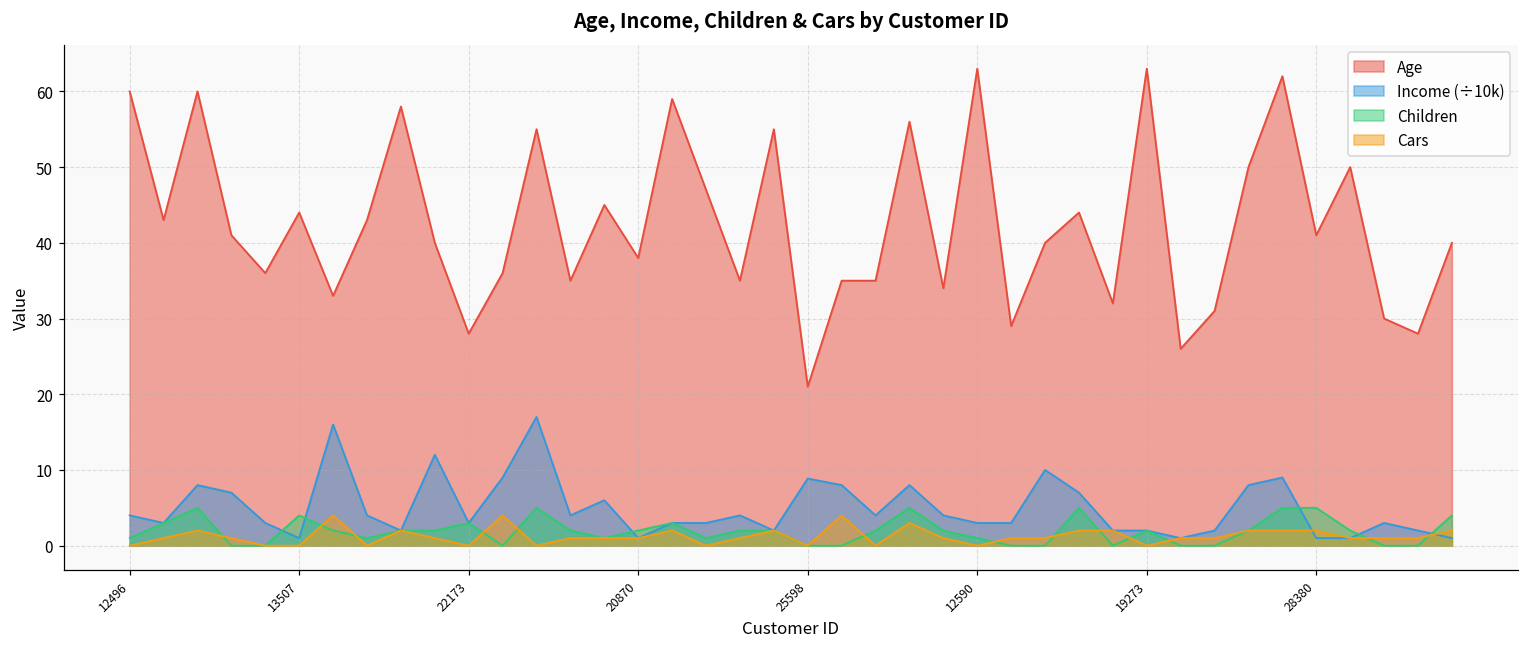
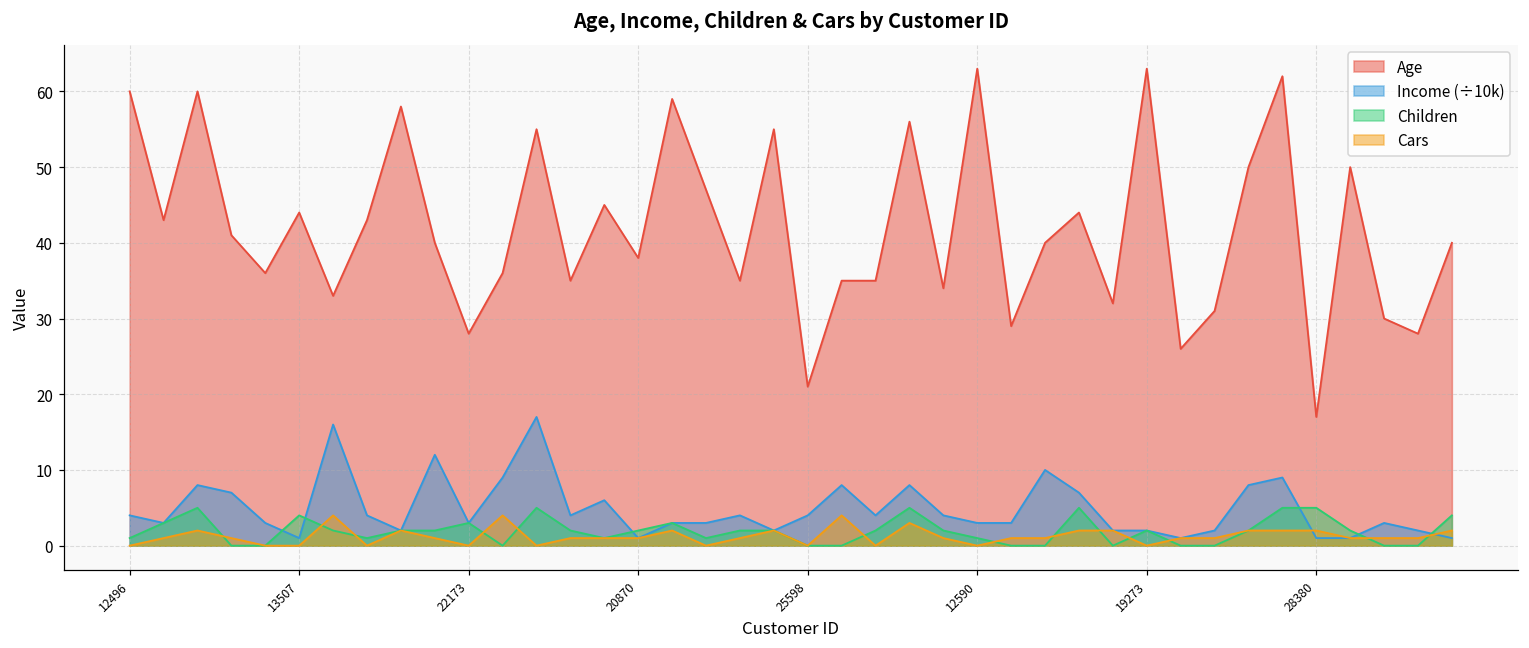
Income (÷10k), 25598: 9 -> 4
Age, 28380: 41 -> 17
